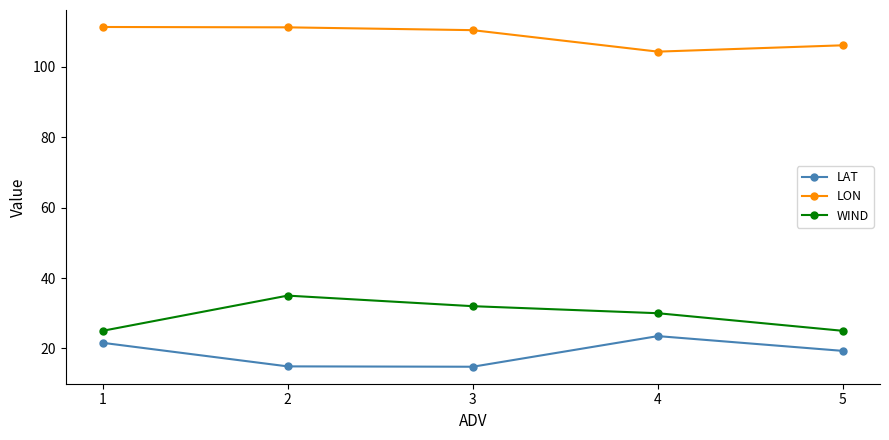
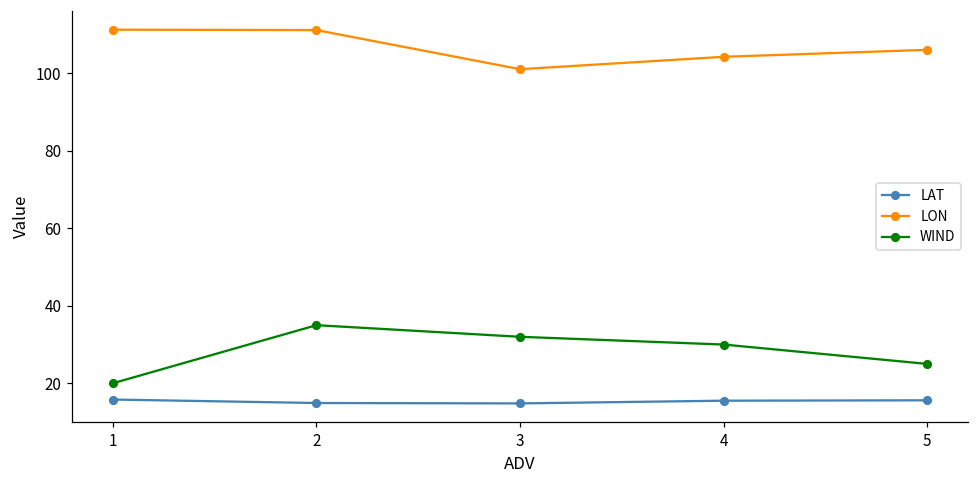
LAT, 1: 22 -> 16
WIND, 1: 25 -> 20
LON, 3: 110 -> 101
LAT, 4: 24 -> 16
LAT, 5: 19 -> 16
